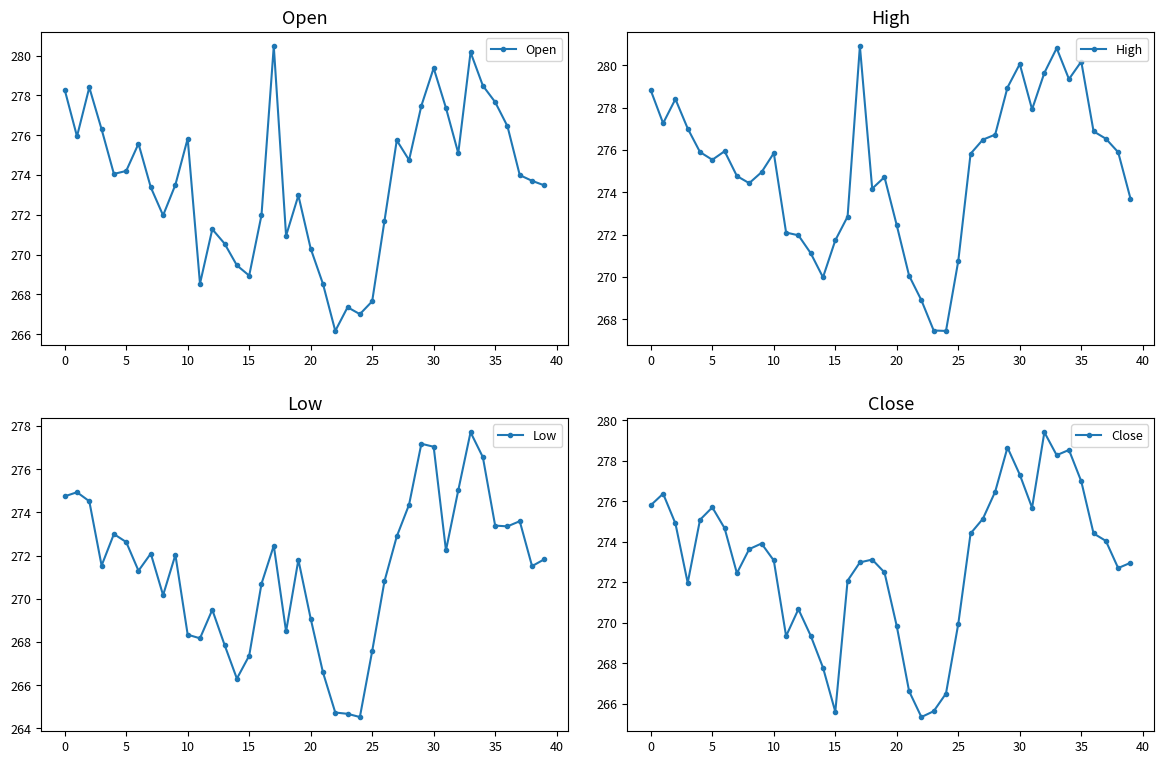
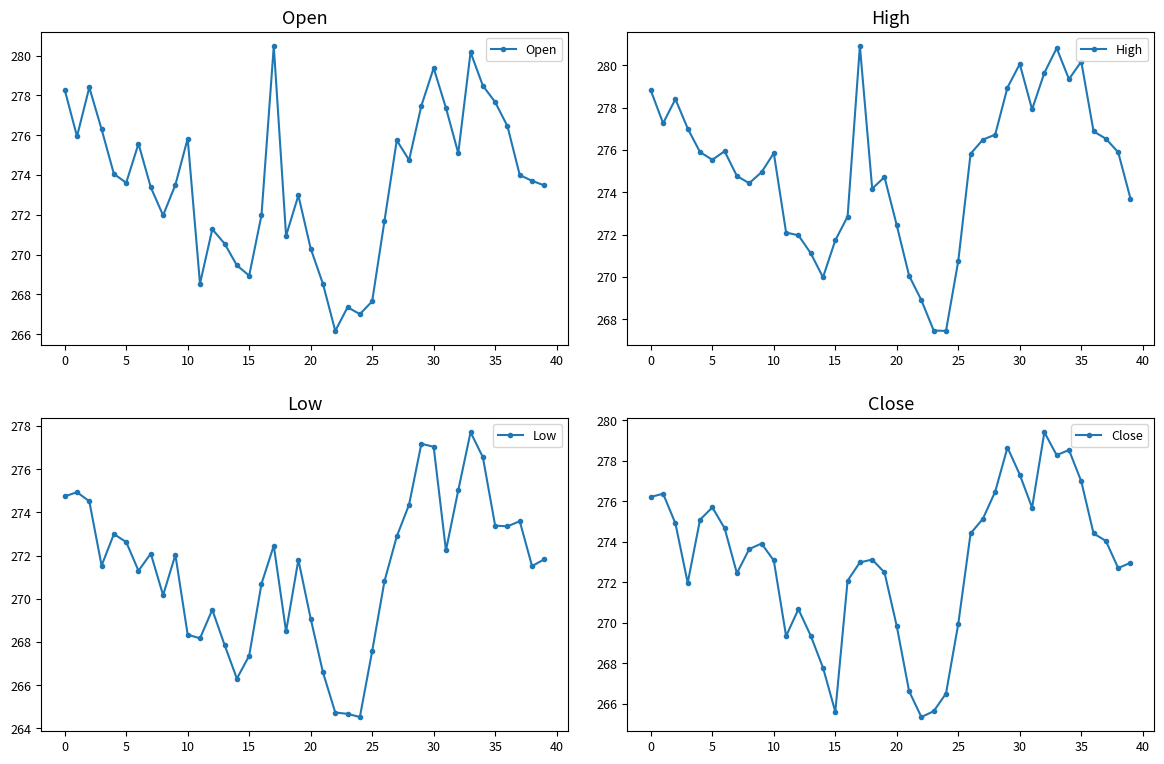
Open, 5: 274.2 -> 273.6
Close, 0: 275.8 -> 276.2
